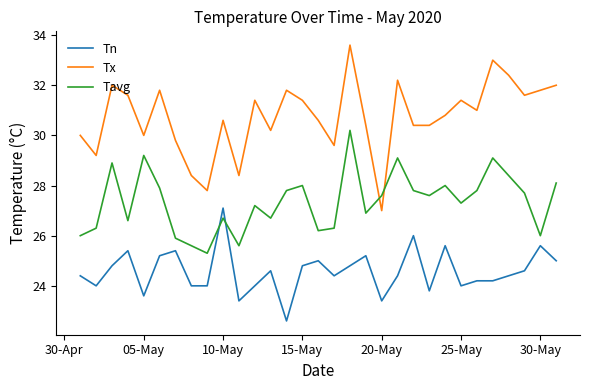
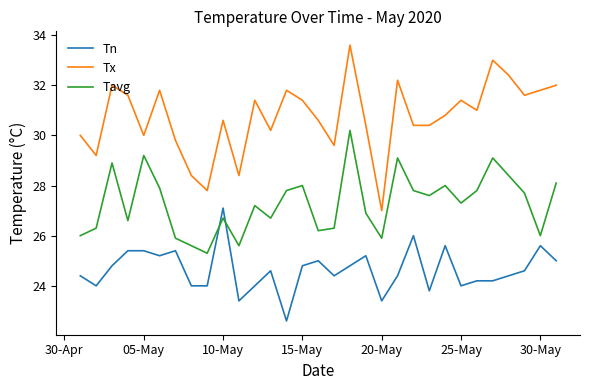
Tn, 05-May: 23.6 -> 25.4
Tavg, 20-May: 27.6 -> 25.9
